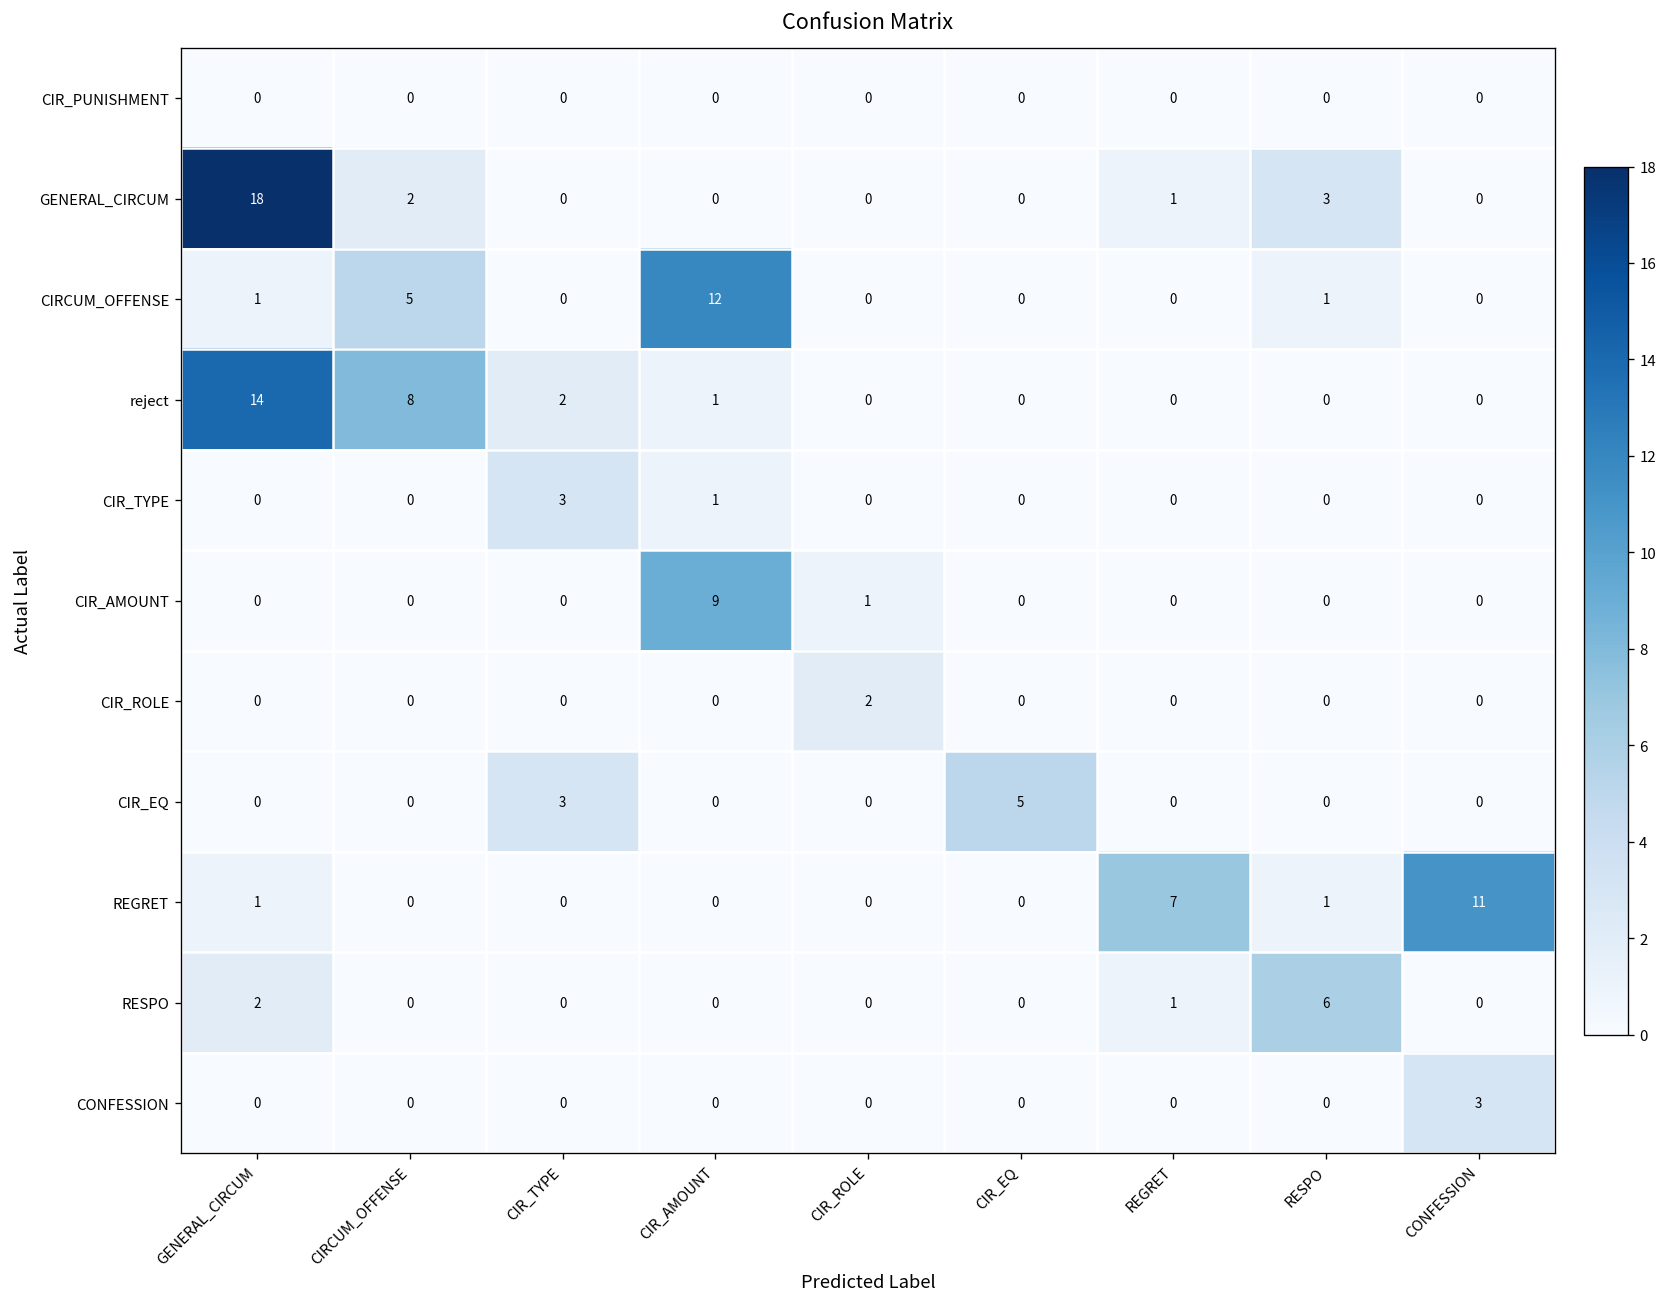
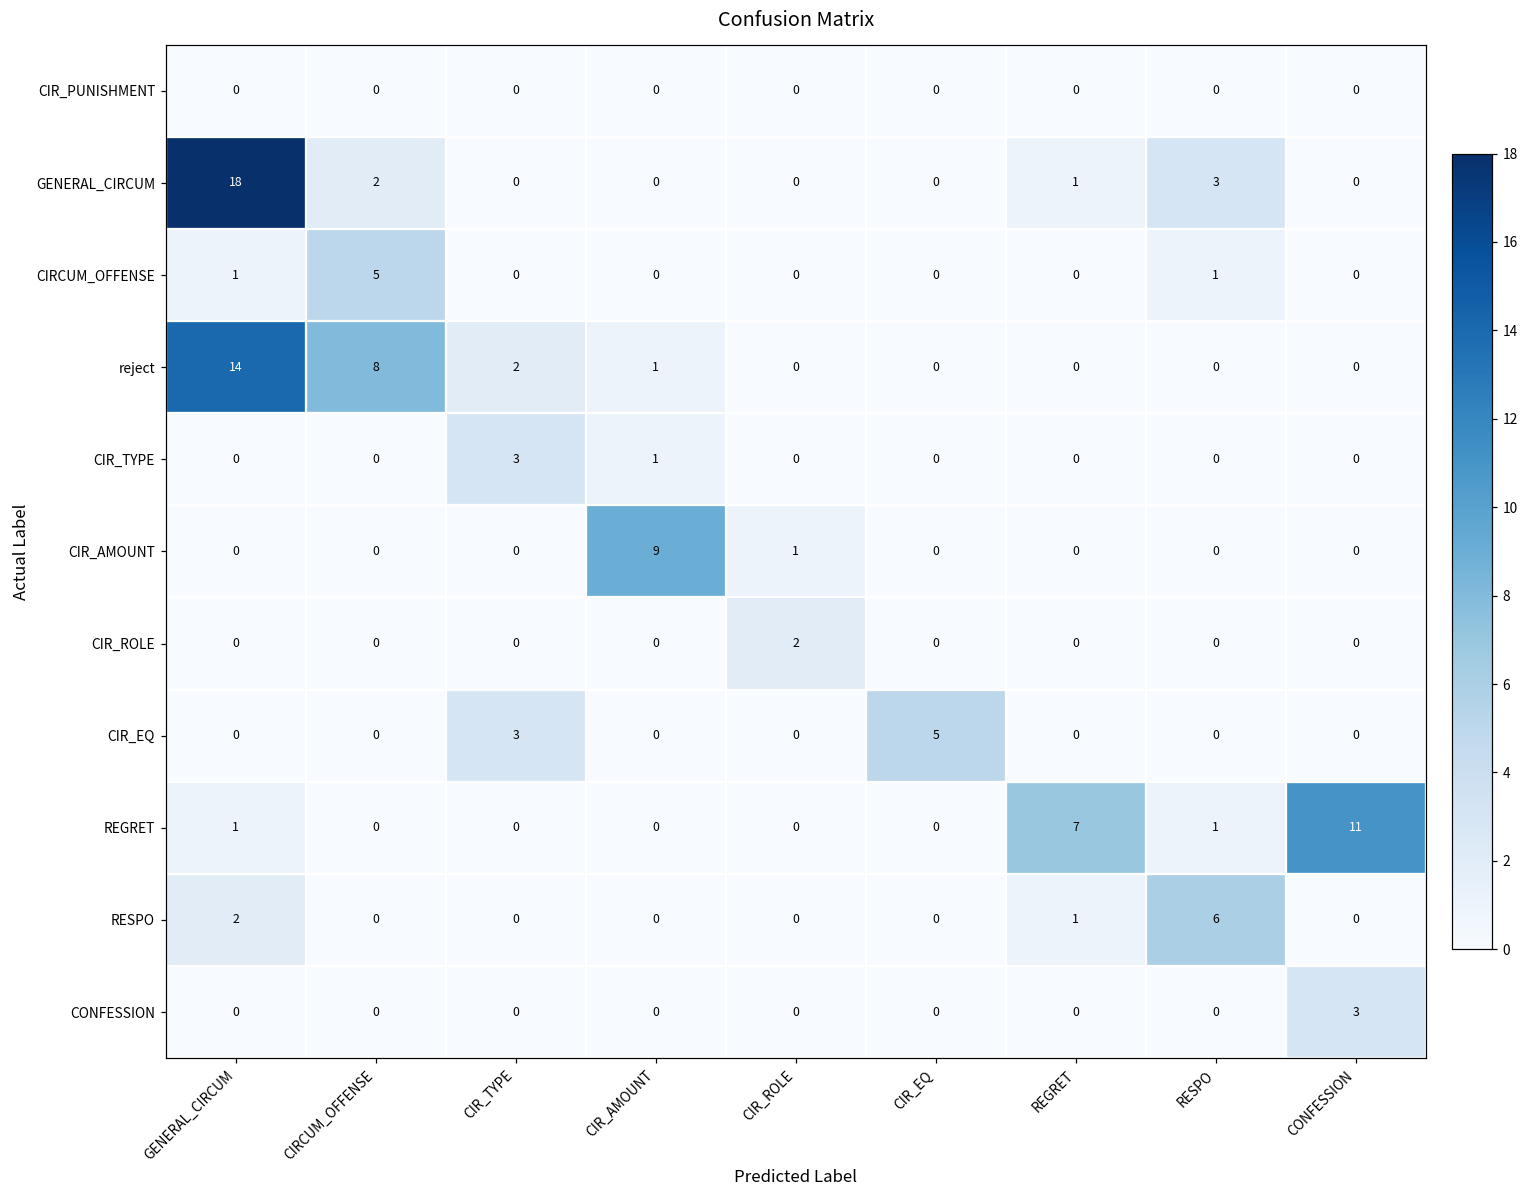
CIRCUM_OFFENSE, CIR_AMOUNT: 12 -> 0
